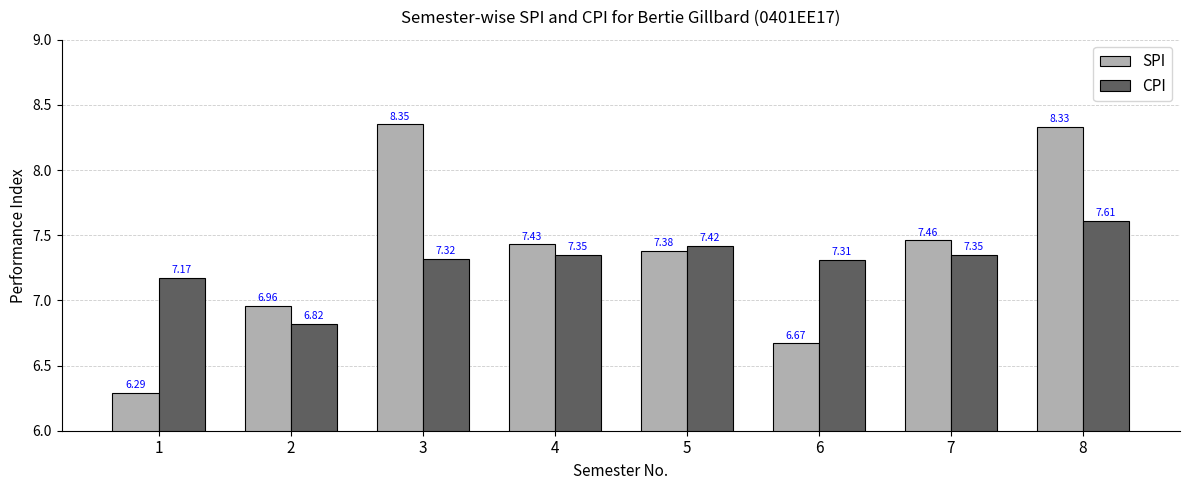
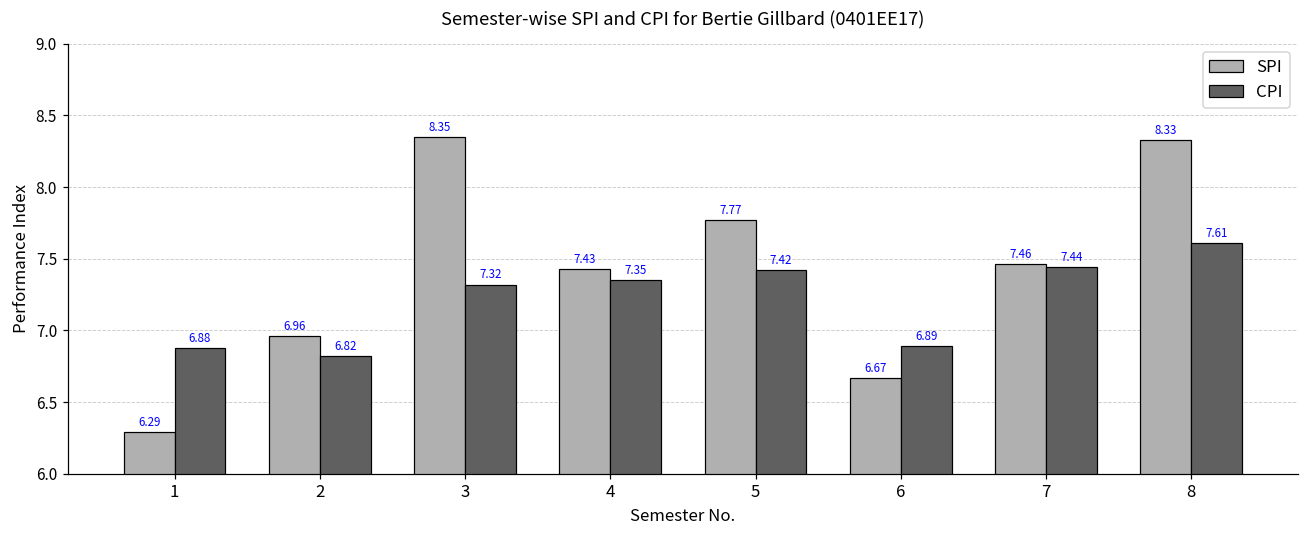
CPI, 1: 7.17 -> 6.88
SPI, 5: 7.38 -> 7.77
CPI, 6: 7.31 -> 6.89
CPI, 7: 7.35 -> 7.44
